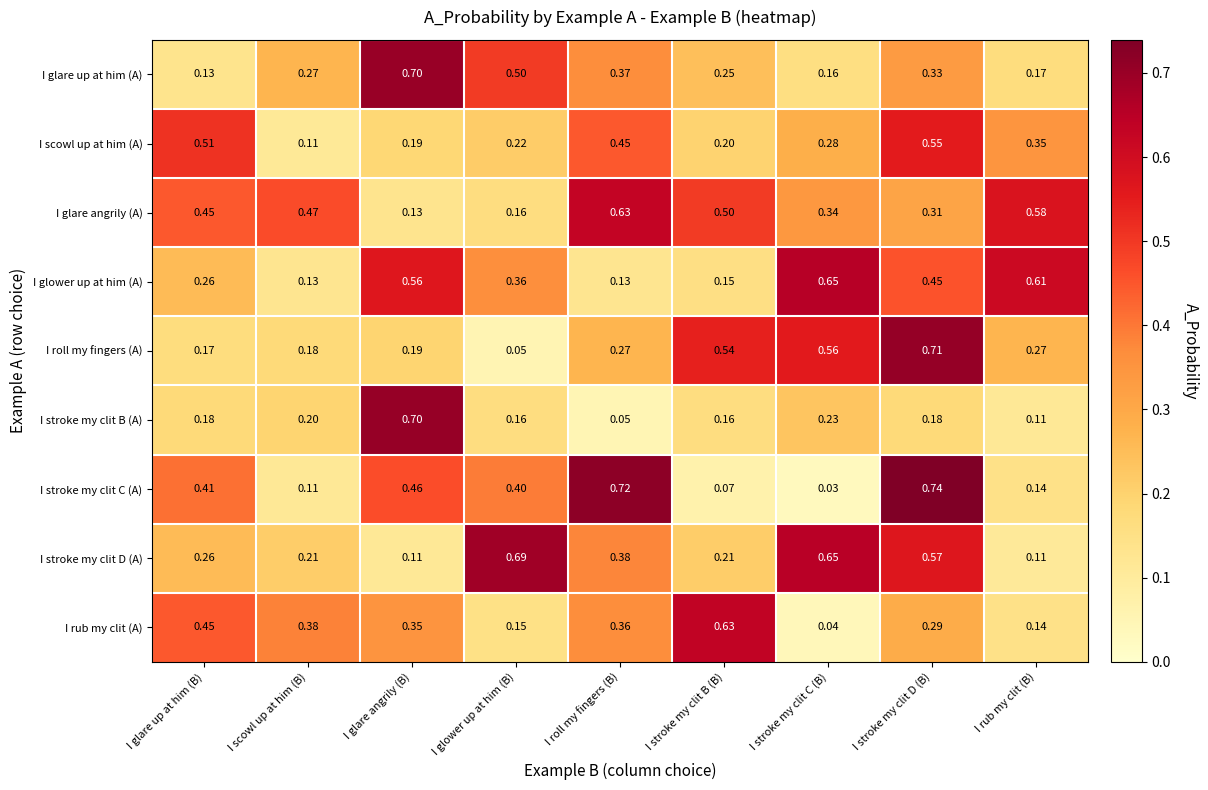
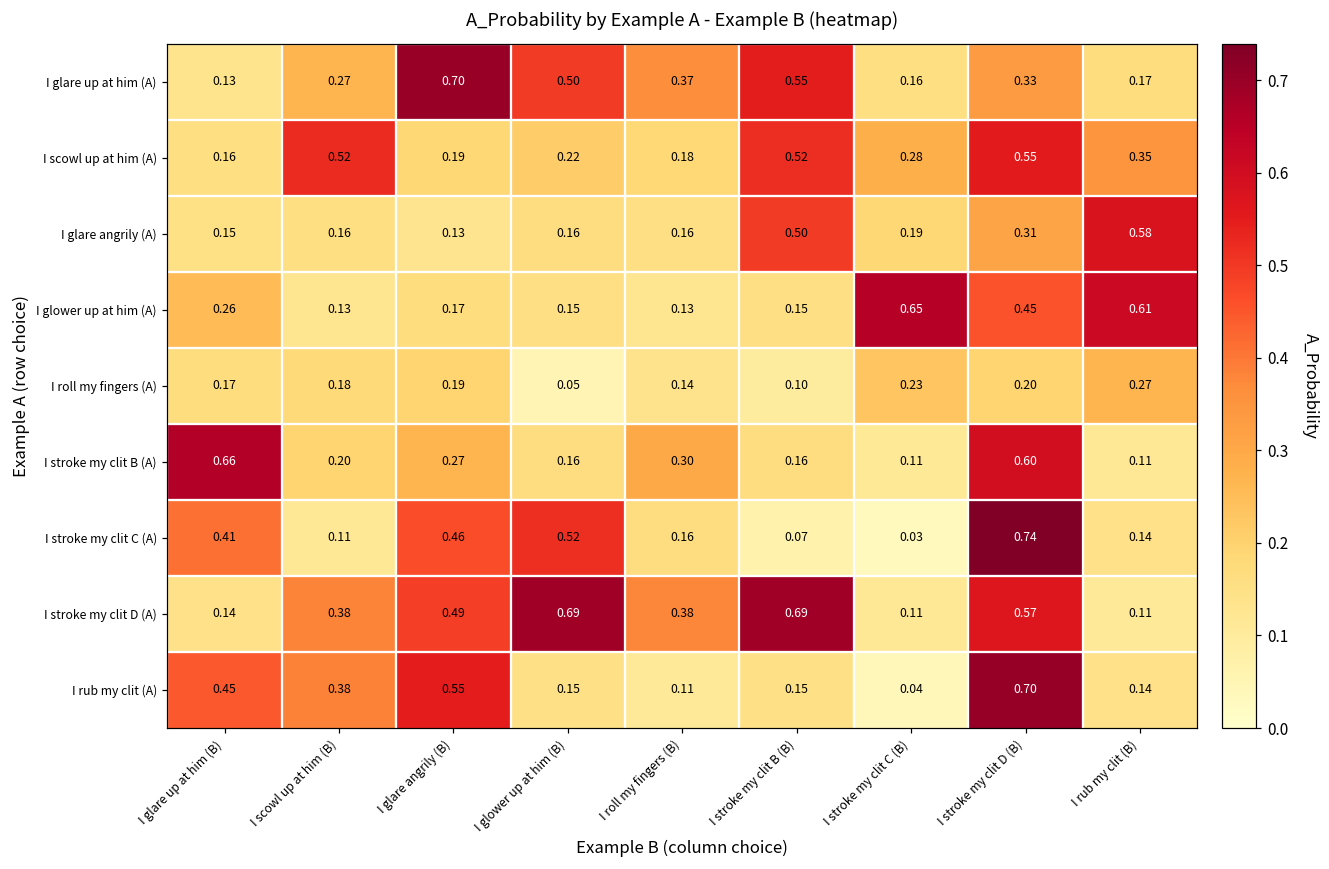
I glare up at him (A), I stroke my clit B (B): 0.25 -> 0.55
I scowl up at him (A), I glare up at him (B): 0.51 -> 0.16
I scowl up at him (A), I scowl up at him (B): 0.11 -> 0.52
I scowl up at him (A), I roll my fingers (B): 0.45 -> 0.18
I scowl up at him (A), I stroke my clit B (B): 0.20 -> 0.52
I glare angrily (A), I glare up at him (B): 0.45 -> 0.15
I glare angrily (A), I scowl up at him (B): 0.47 -> 0.16
I glare angrily (A), I roll my fingers (B): 0.63 -> 0.16
I glare angrily (A), I stroke my clit C (B): 0.34 -> 0.19
I glower up at him (A), I glare angrily (B): 0.56 -> 0.17
I glower up at him (A), I glower up at him (B): 0.36 -> 0.15
I roll my fingers (A), I roll my fingers (B): 0.27 -> 0.14
I roll my fingers (A), I stroke my clit B (B): 0.54 -> 0.10
I roll my fingers (A), I stroke my clit C (B): 0.56 -> 0.23
I roll my fingers (A), I stroke my clit D (B): 0.71 -> 0.20
I stroke my clit B (A), I glare up at him (B): 0.18 -> 0.66
I stroke my clit B (A), I glare angrily (B): 0.70 -> 0.27
I stroke my clit B (A), I roll my fingers (B): 0.05 -> 0.30
I stroke my clit B (A), I stroke my clit C (B): 0.23 -> 0.11
I stroke my clit B (A), I stroke my clit D (B): 0.18 -> 0.60
I stroke my clit C (A), I glower up at him (B): 0.40 -> 0.52
I stroke my clit C (A), I roll my fingers (B): 0.72 -> 0.16
I stroke my clit D (A), I glare up at him (B): 0.26 -> 0.14
I stroke my clit D (A), I scowl up at him (B): 0.21 -> 0.38
I stroke my clit D (A), I glare angrily (B): 0.11 -> 0.49
I stroke my clit D (A), I stroke my clit B (B): 0.21 -> 0.69
I stroke my clit D (A), I stroke my clit C (B): 0.65 -> 0.11
I rub my clit (A), I glare angrily (B): 0.35 -> 0.55
I rub my clit (A), I roll my fingers (B): 0.36 -> 0.11
I rub my clit (A), I stroke my clit B (B): 0.63 -> 0.15
I rub my clit (A), I stroke my clit D (B): 0.29 -> 0.70
